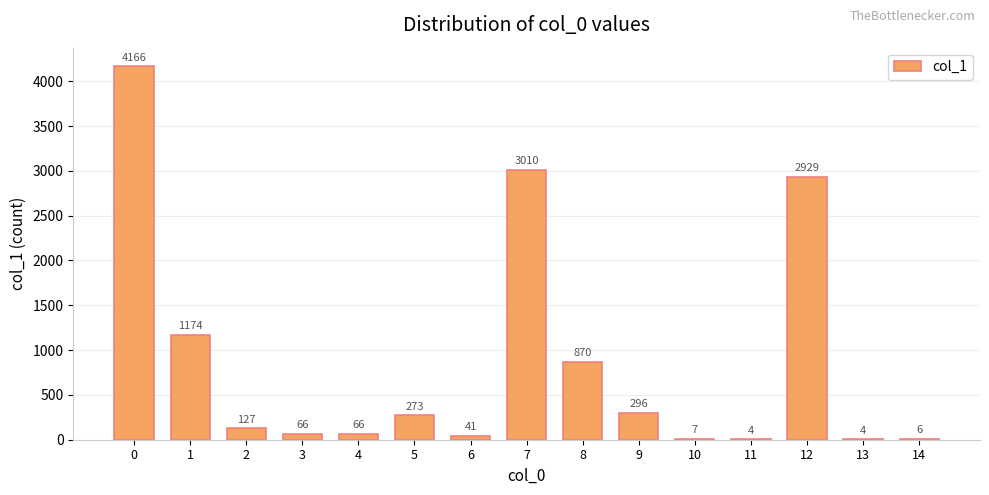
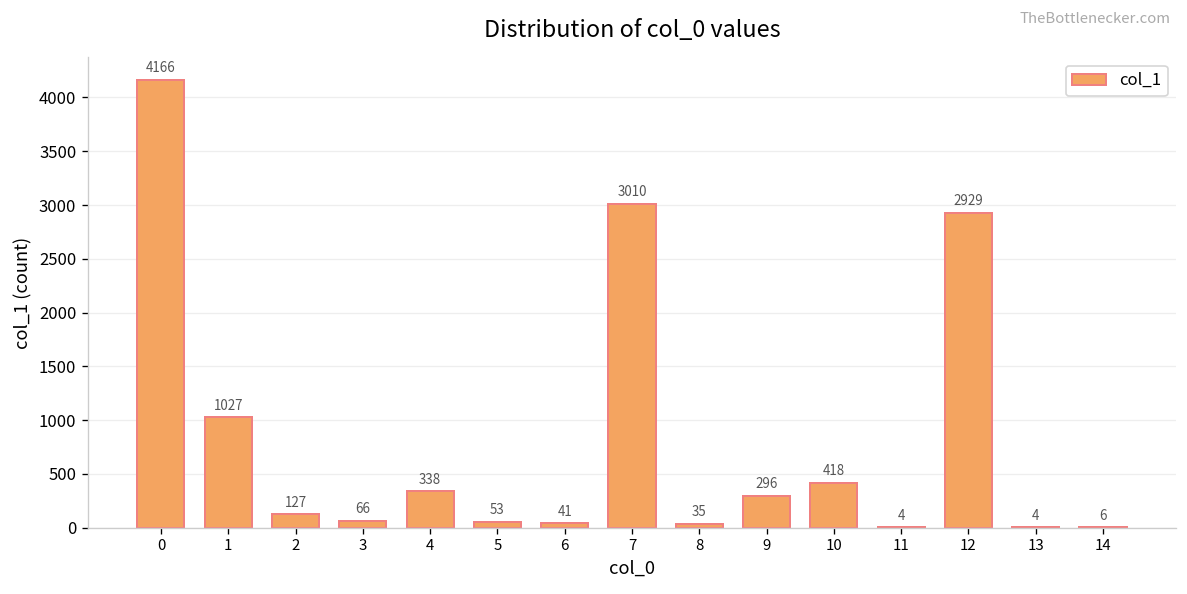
1: 1174 -> 1027
4: 66 -> 338
5: 273 -> 53
8: 870 -> 35
10: 7 -> 418
